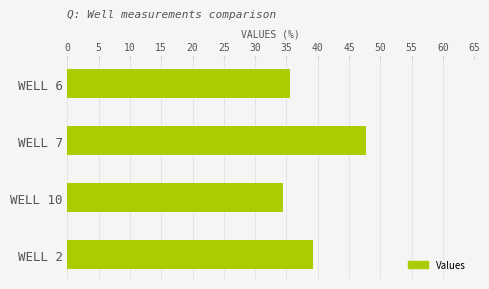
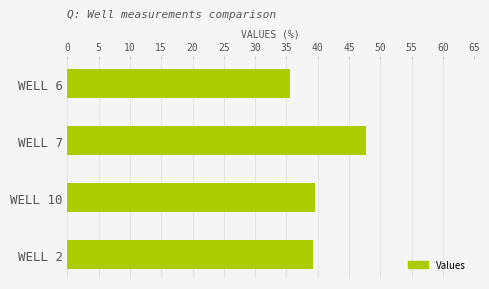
WELL 10: 35 -> 40
